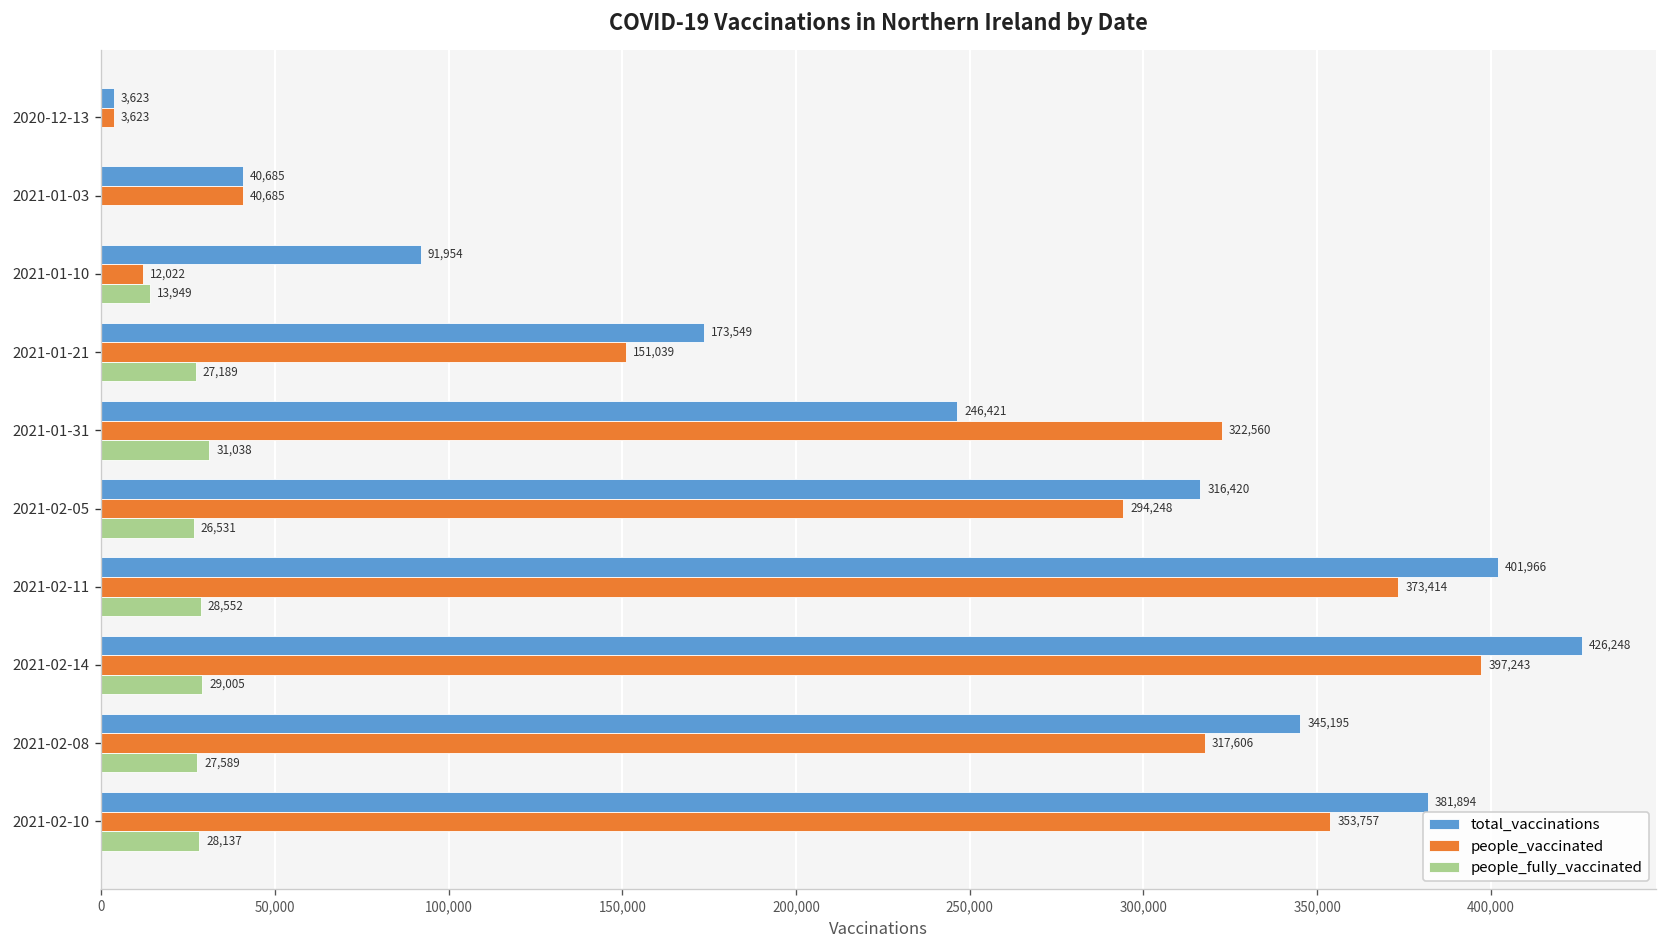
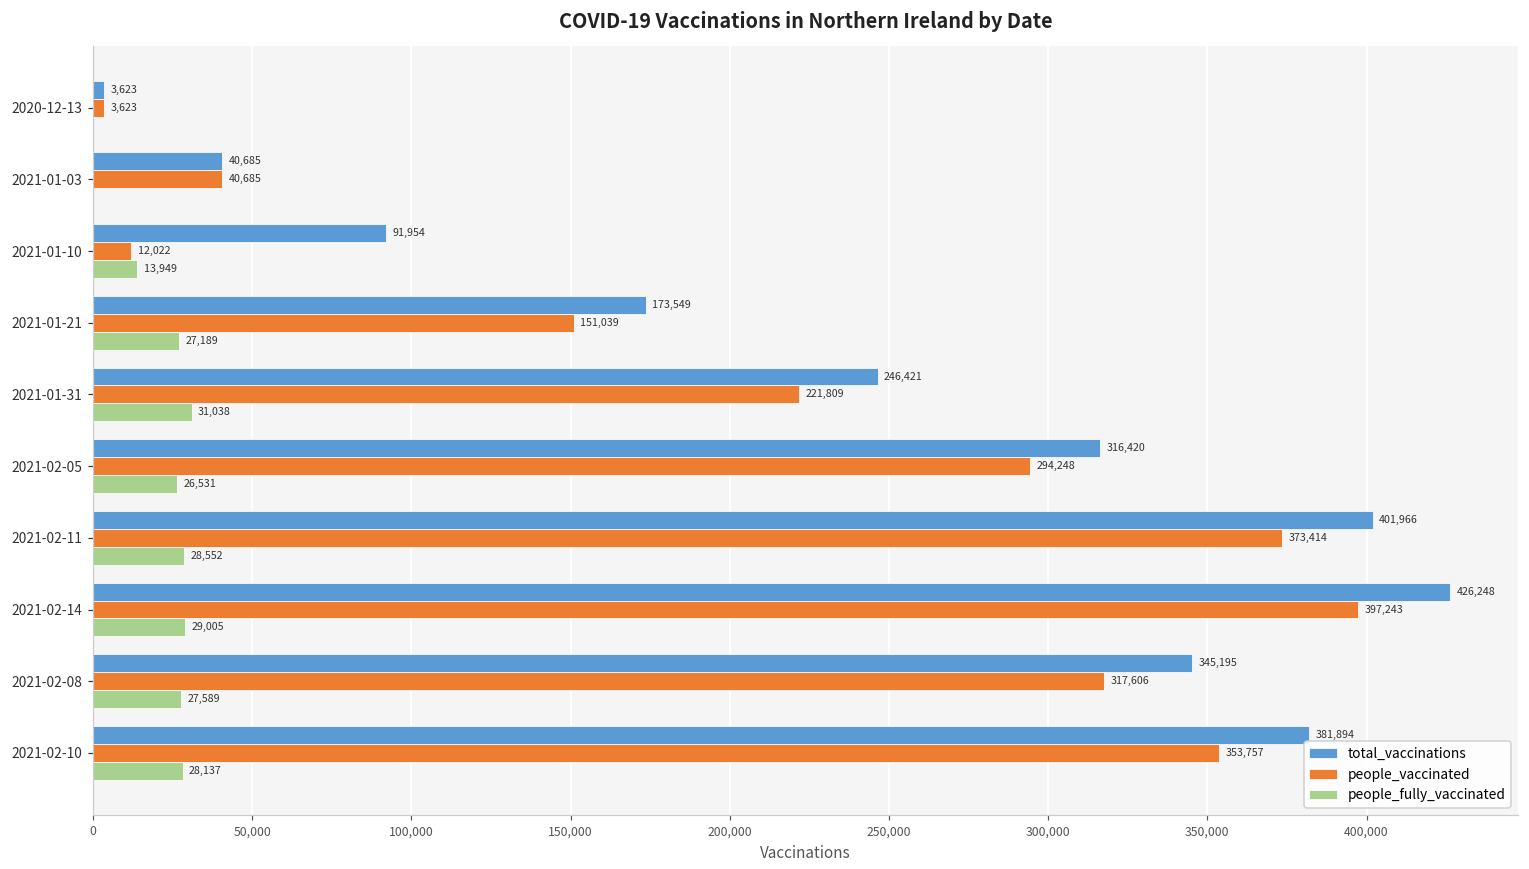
people_vaccinated, 2021-01-31: 322,560 -> 221,809
